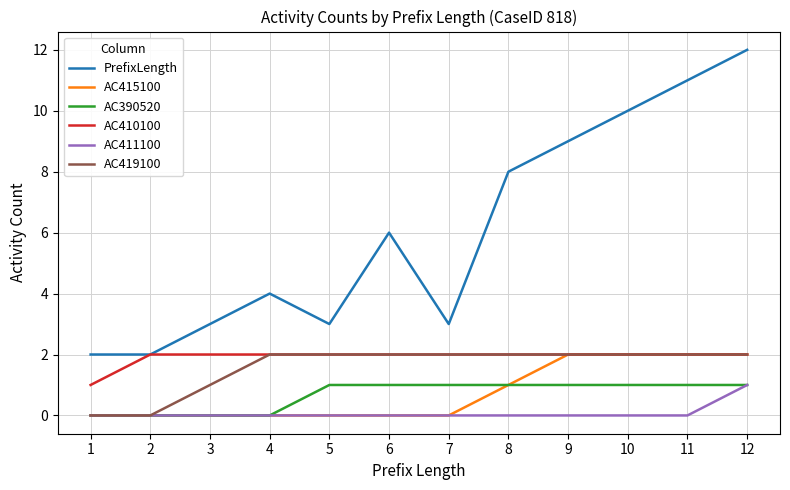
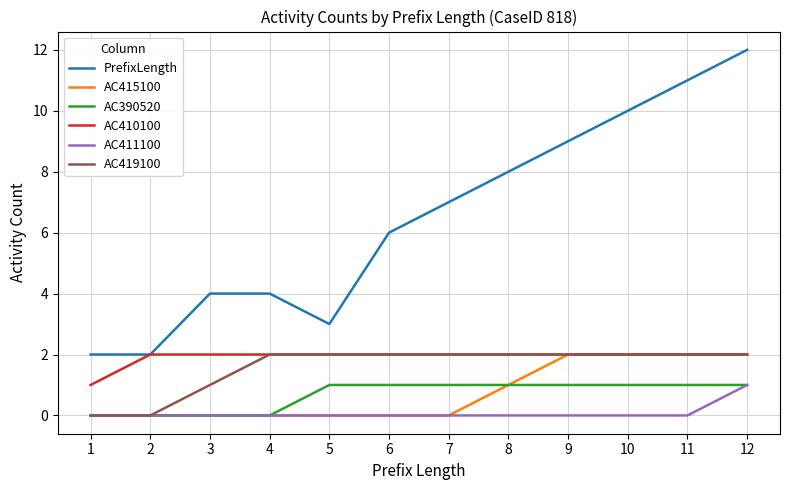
PrefixLength, 3: 3 -> 4
PrefixLength, 7: 3 -> 7
